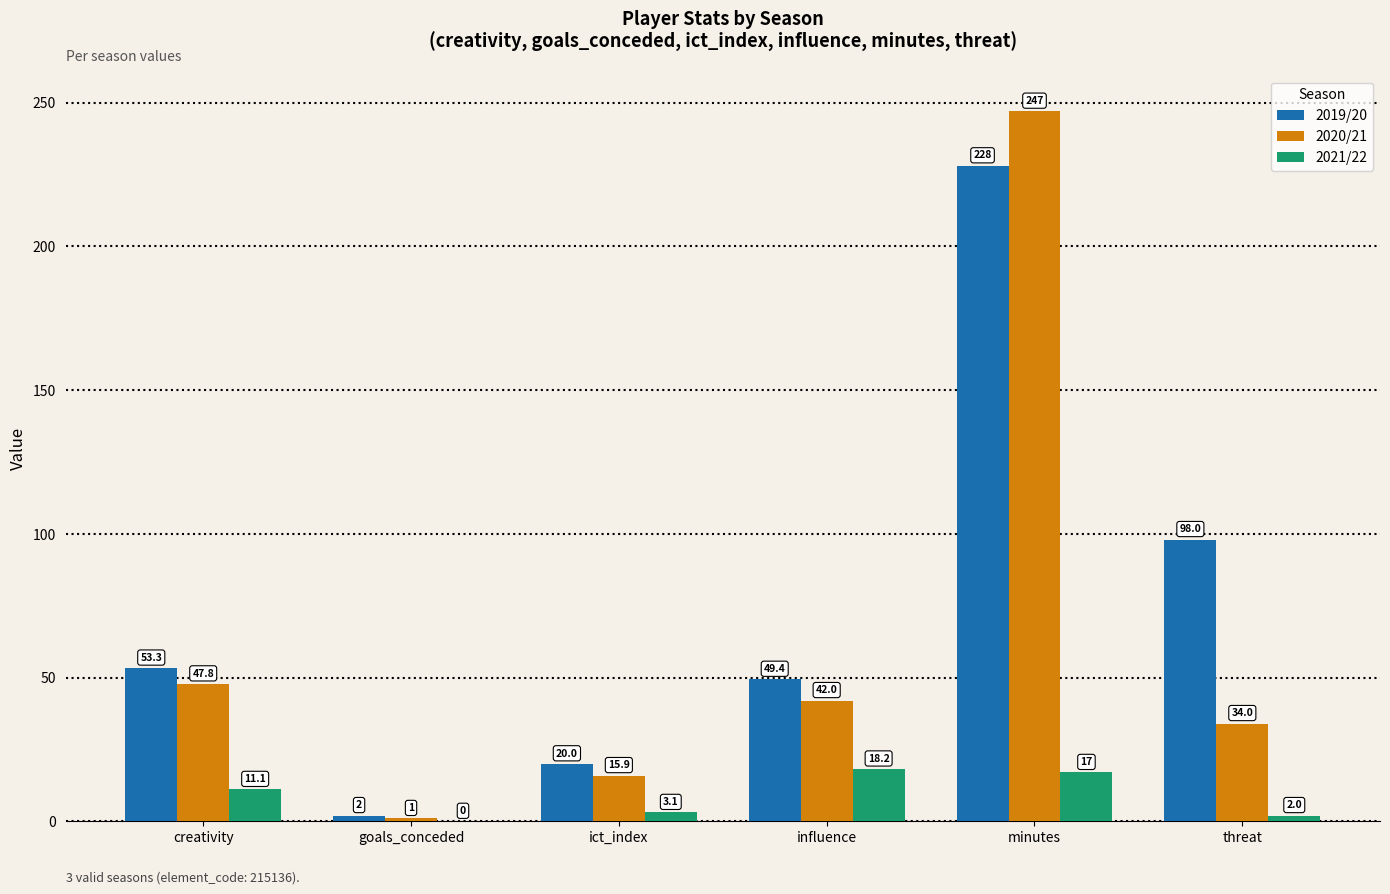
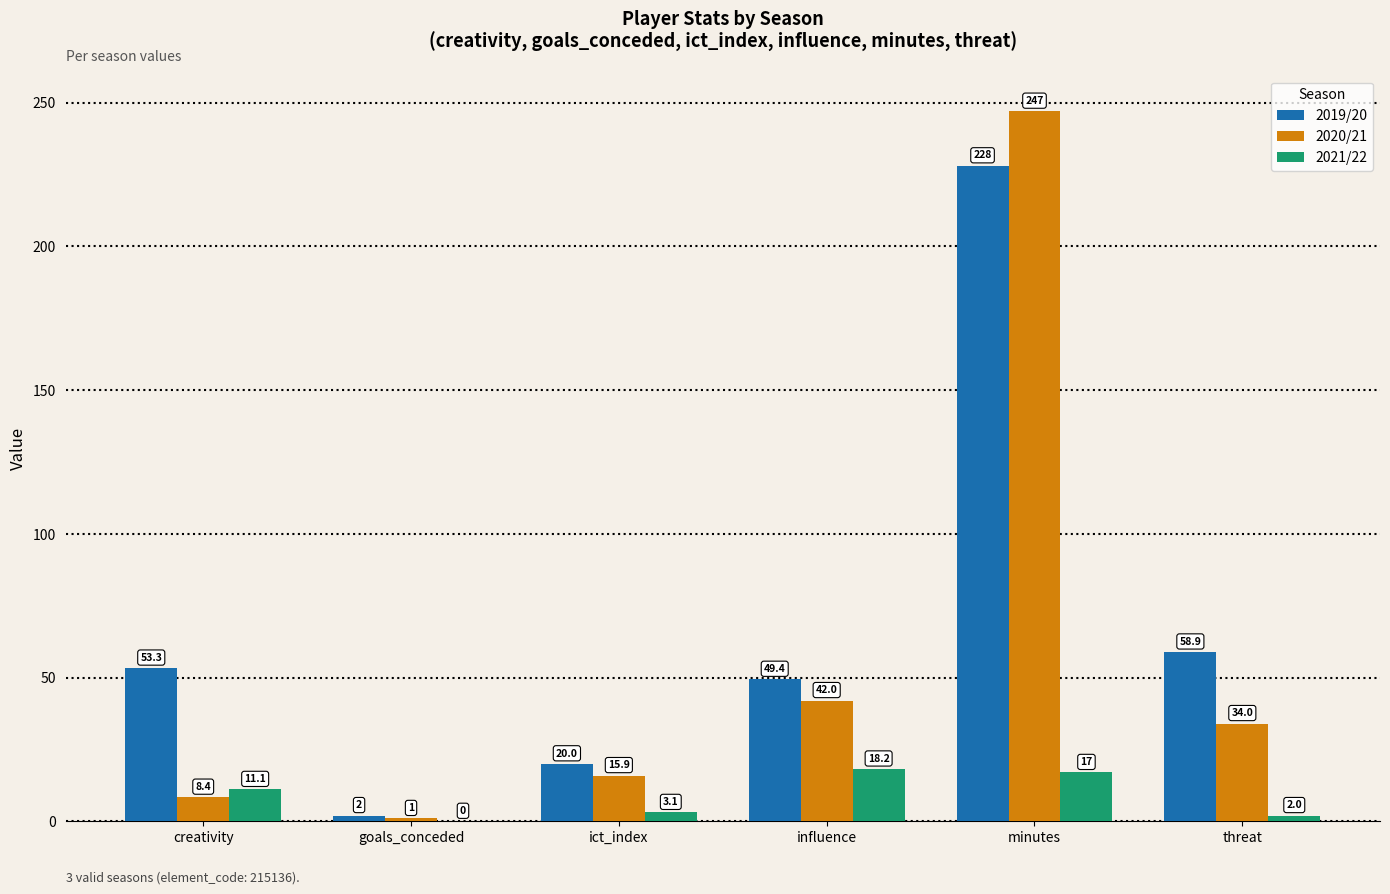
2020/21, creativity: 47.8 -> 8.4
2019/20, threat: 98.0 -> 58.9
